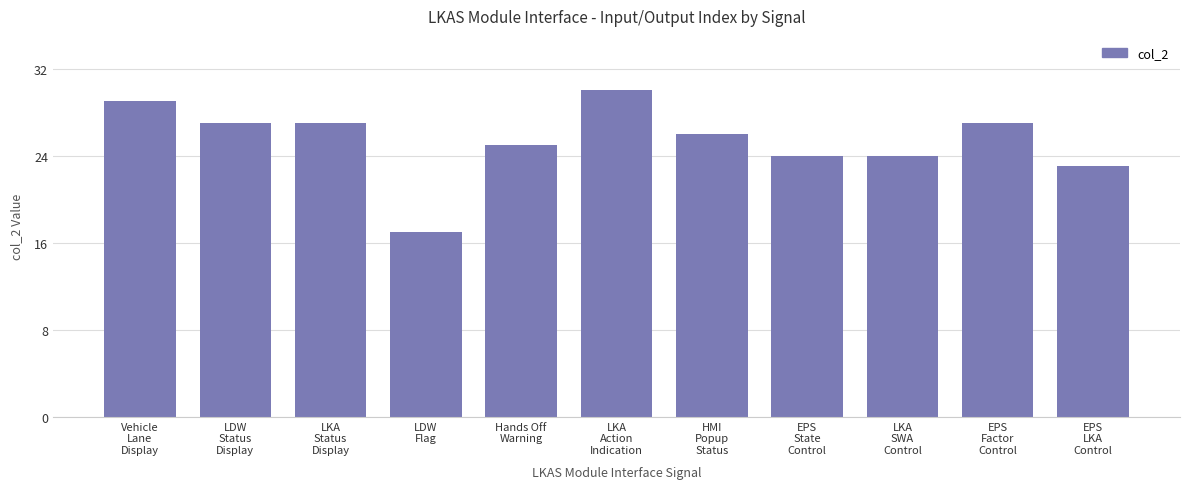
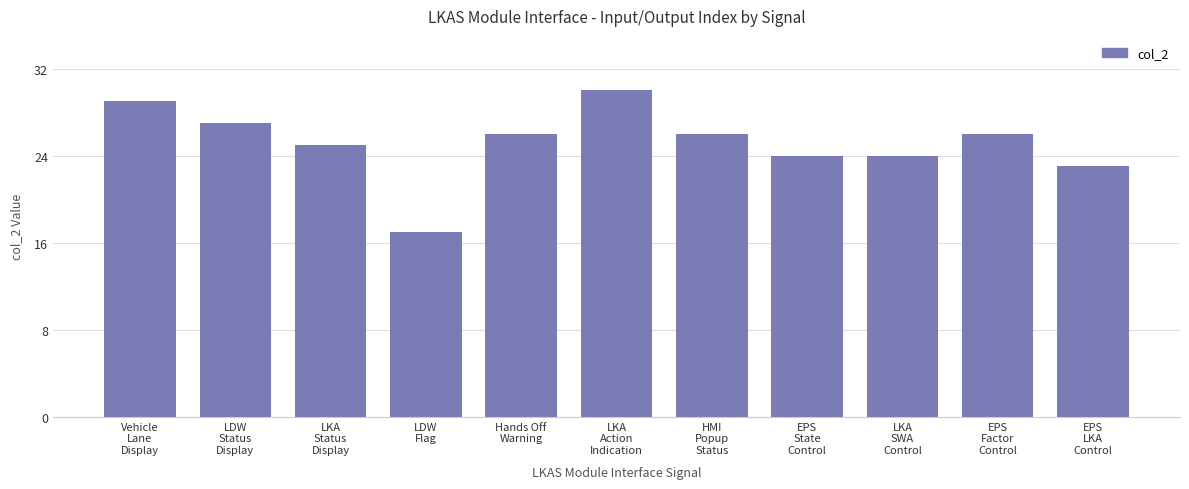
LKA Status Display: 27 -> 25
Hands Off Warning: 25 -> 26
EPS Factor Control: 27 -> 26
